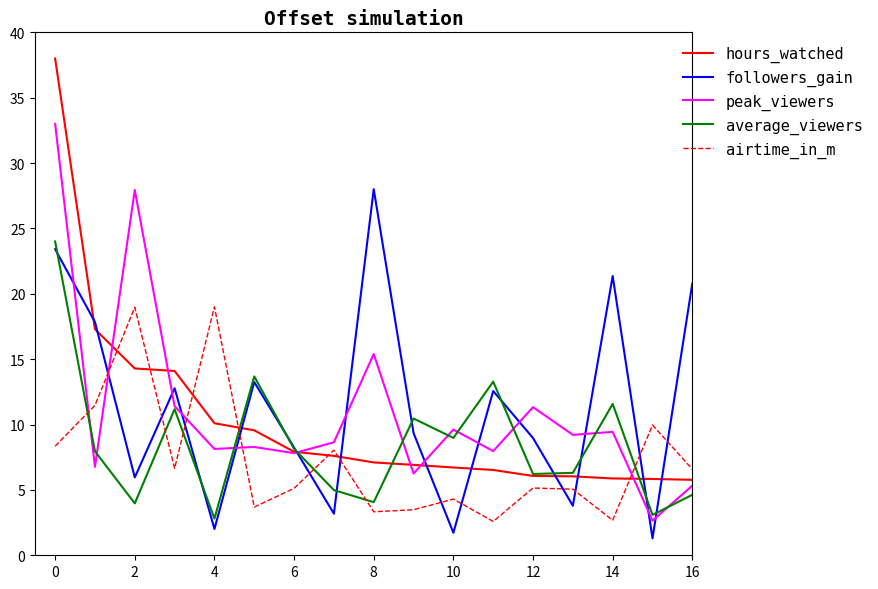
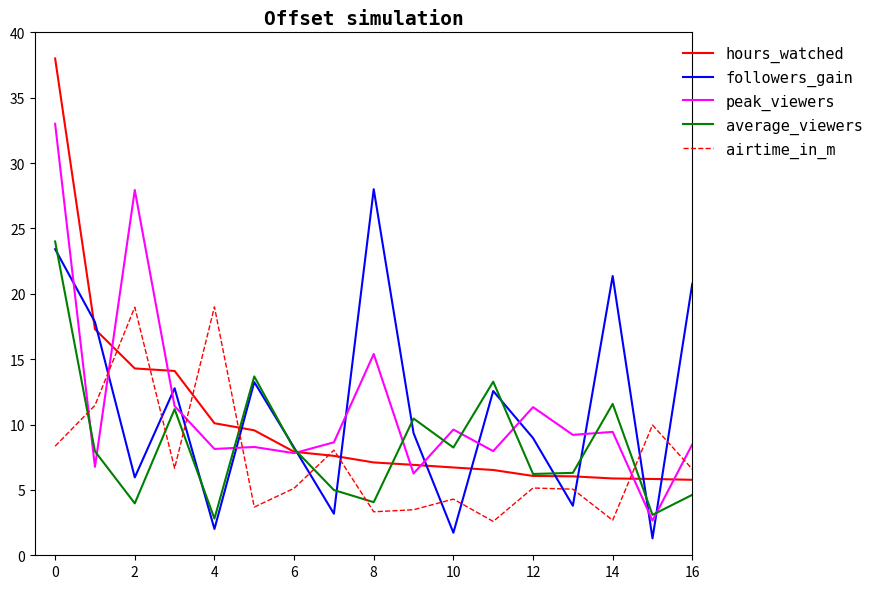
average_viewers, 10: 9.0 -> 8.2
peak_viewers, 16: 5.3 -> 8.5
